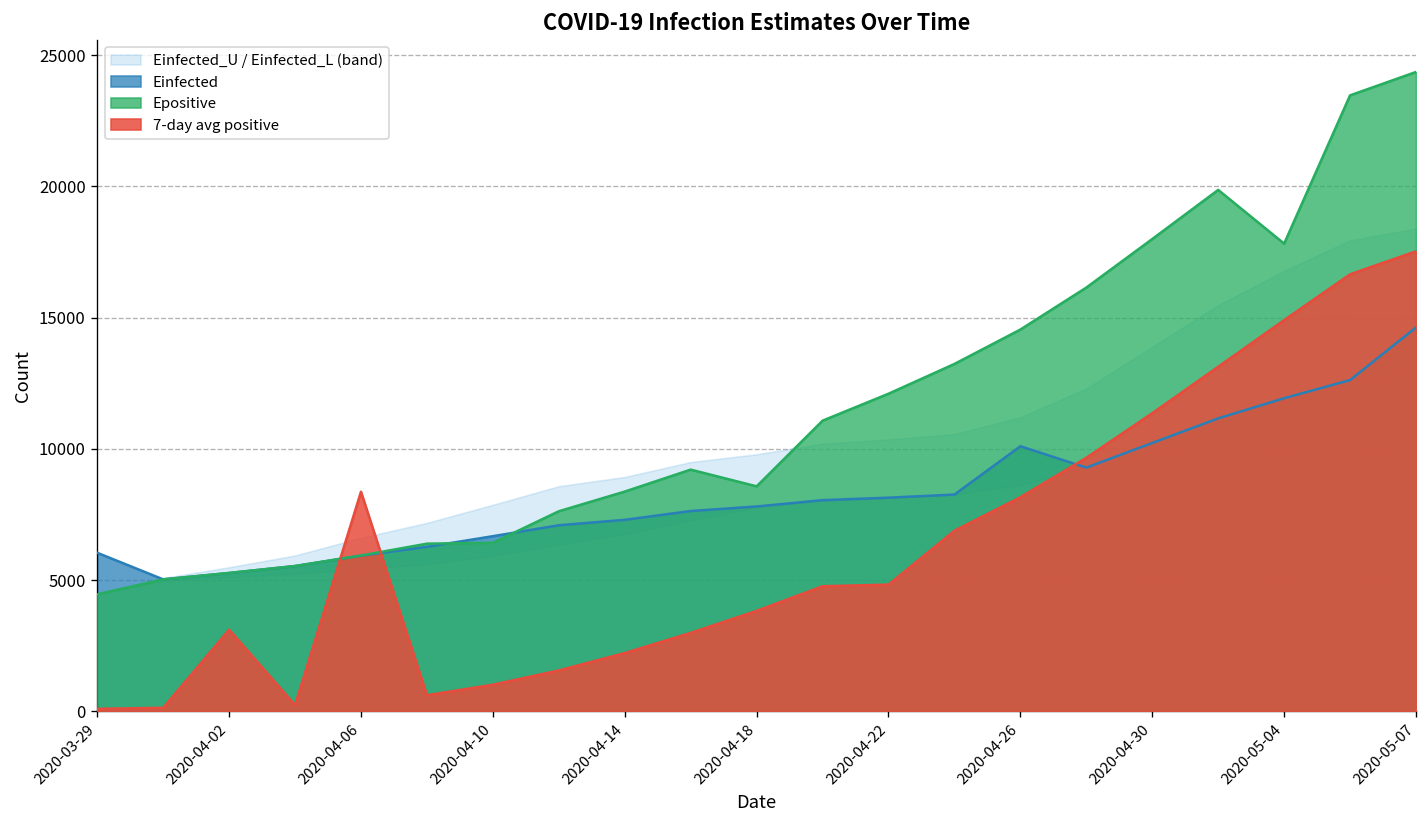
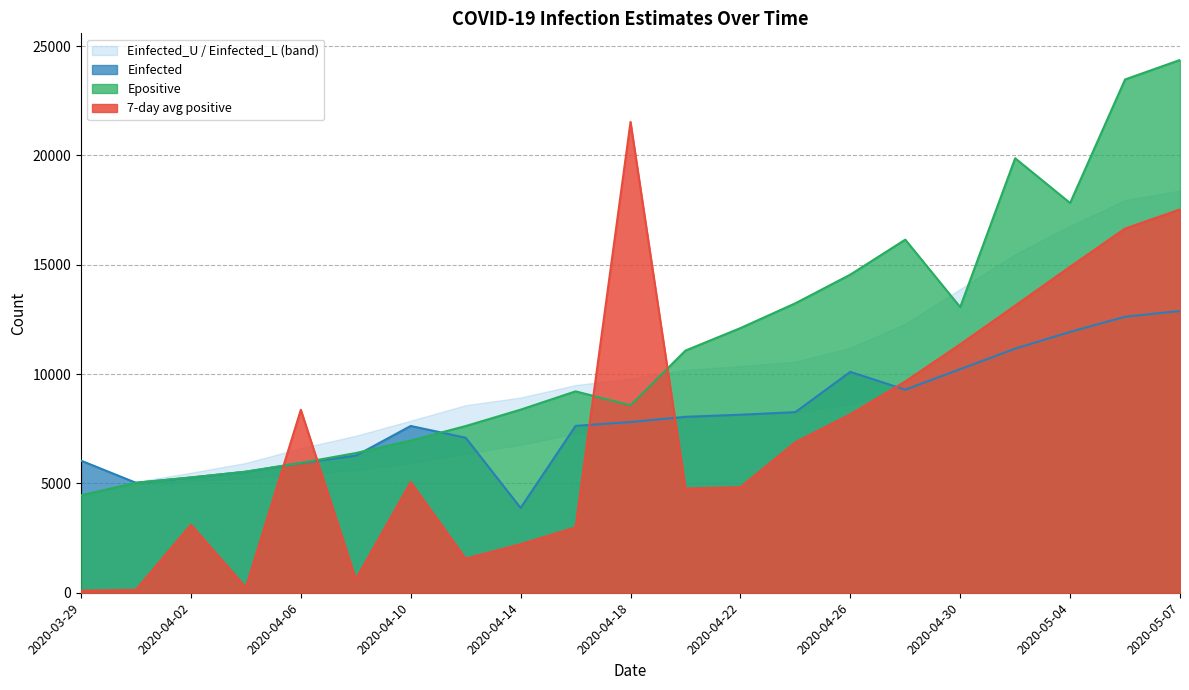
Einfected, 2020-04-10: 6700 -> 7600
Epositive, 2020-04-10: 6400 -> 7000
7-day avg positive, 2020-04-10: 1000 -> 5100
Einfected, 2020-04-14: 7300 -> 3900
7-day avg positive, 2020-04-18: 3800 -> 21500
Epositive, 2020-04-30: 18000 -> 13100
Einfected, 2020-05-07: 14600 -> 12900
